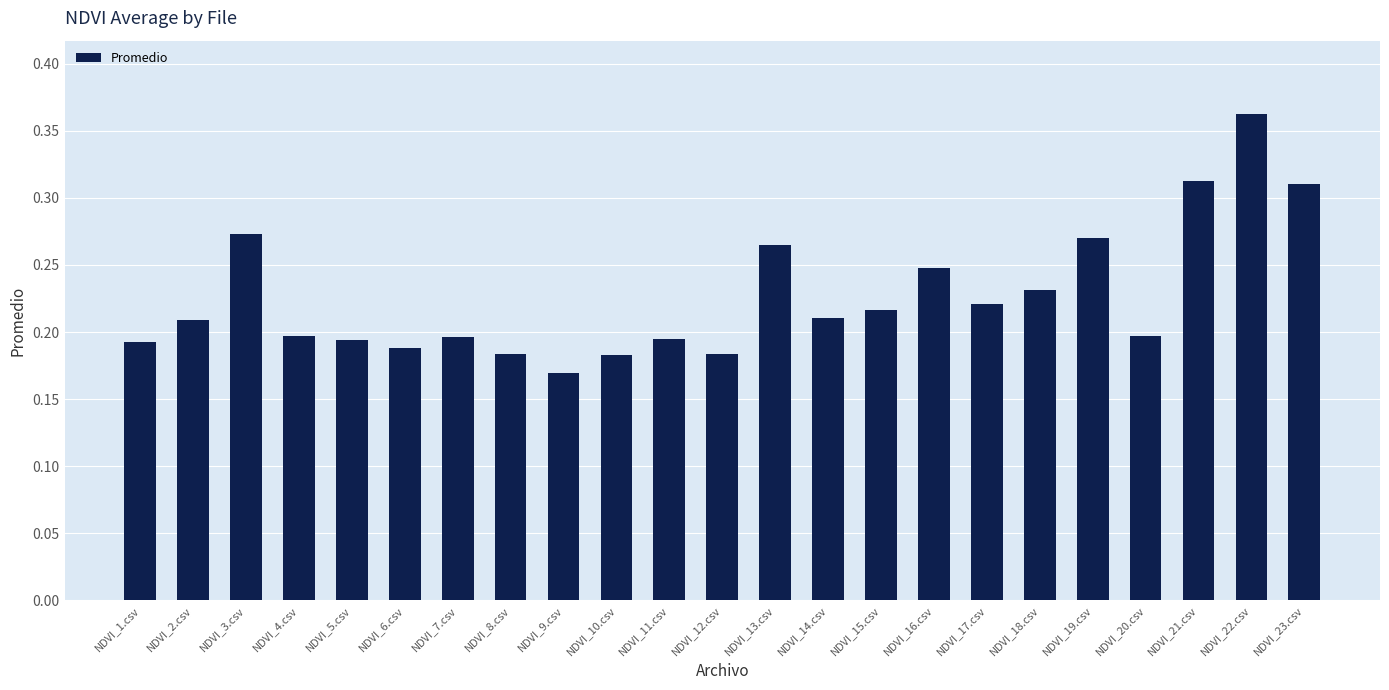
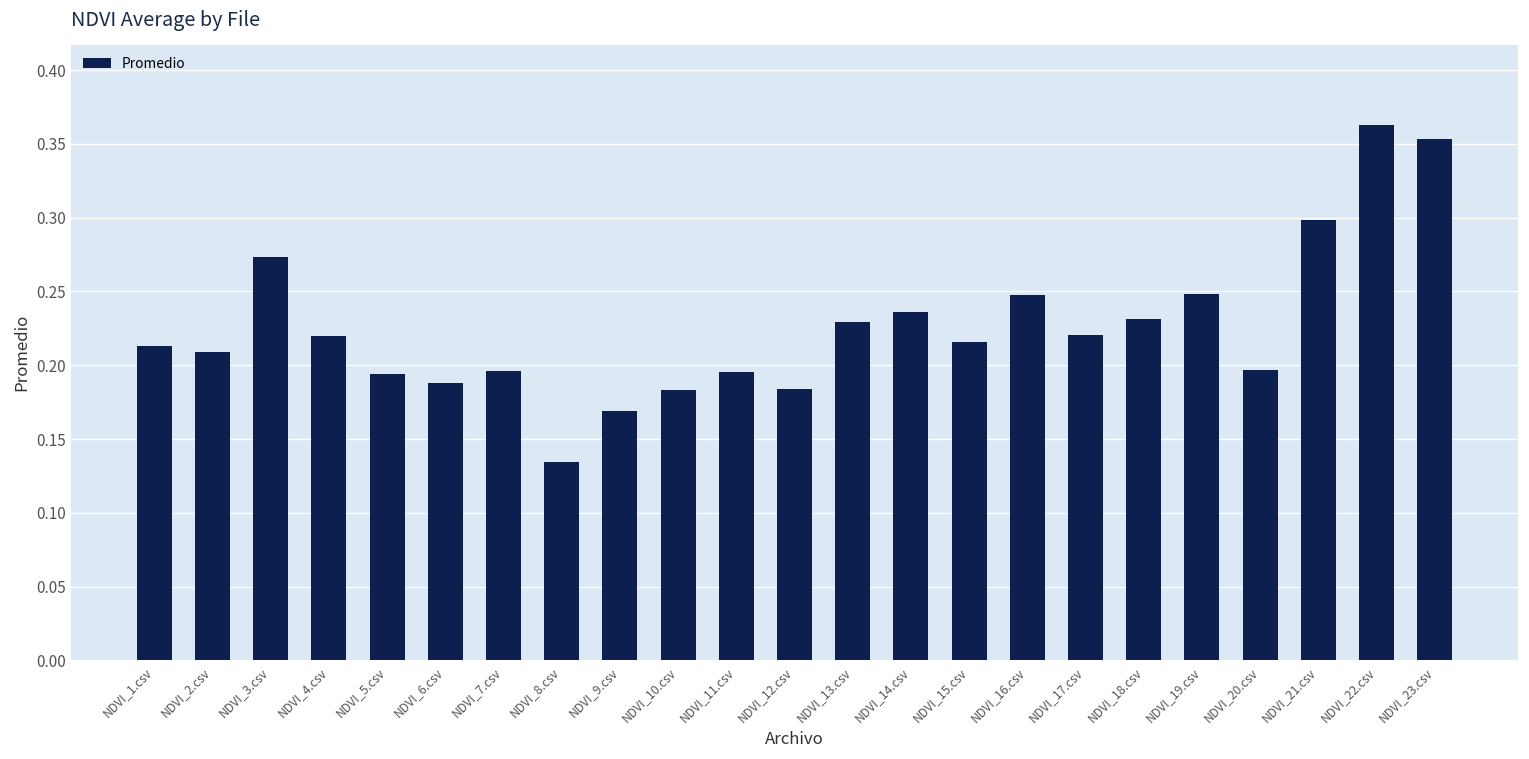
NDVI_1.csv: 0.193 -> 0.213
NDVI_4.csv: 0.197 -> 0.220
NDVI_8.csv: 0.183 -> 0.135
NDVI_13.csv: 0.265 -> 0.229
NDVI_14.csv: 0.211 -> 0.236
NDVI_19.csv: 0.270 -> 0.249
NDVI_21.csv: 0.313 -> 0.298
NDVI_23.csv: 0.311 -> 0.353
